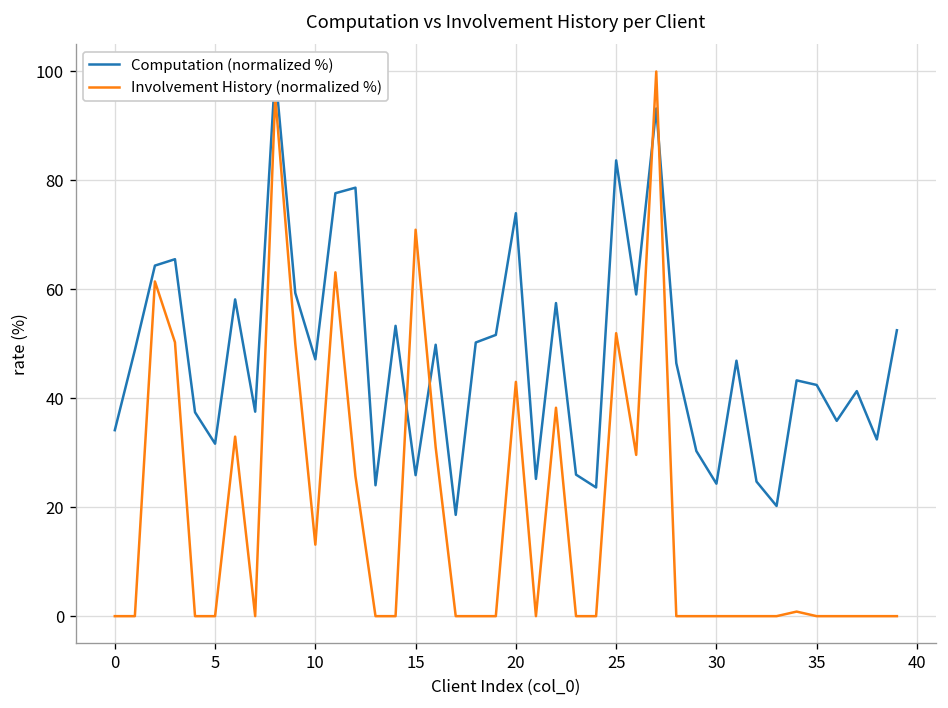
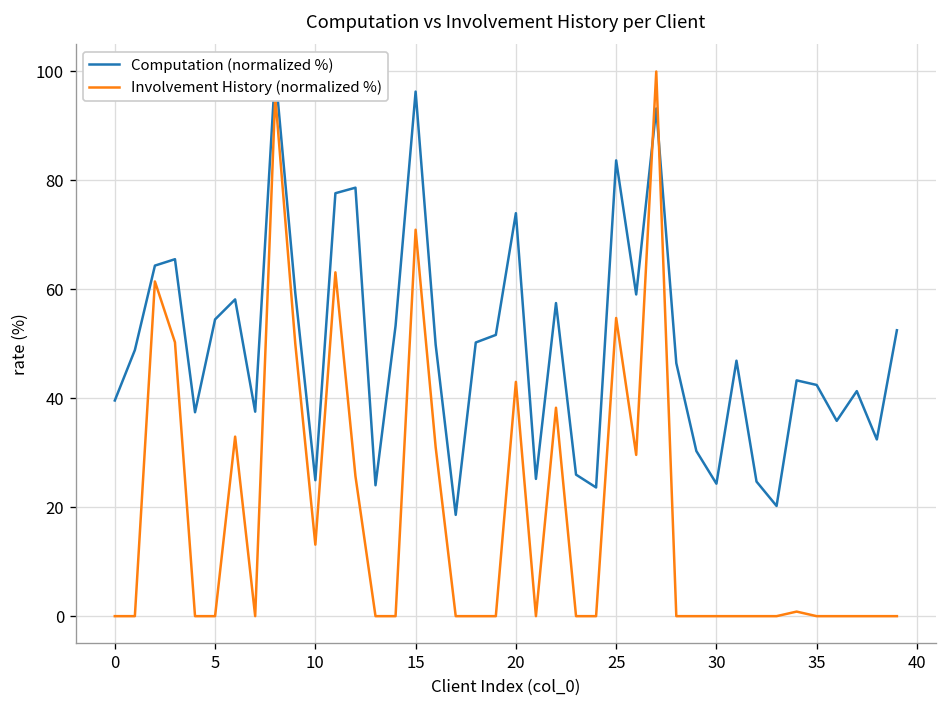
Computation (normalized %), 0: 34 -> 40
Computation (normalized %), 5: 32 -> 54
Computation (normalized %), 10: 47 -> 25
Computation (normalized %), 15: 26 -> 96
Involvement History (normalized %), 25: 52 -> 55
